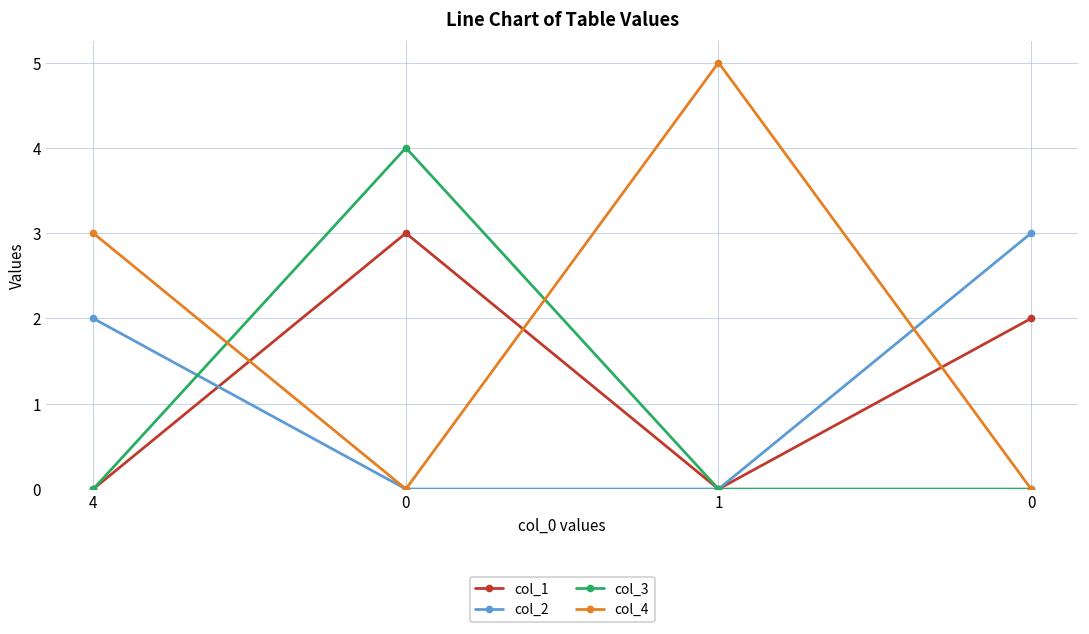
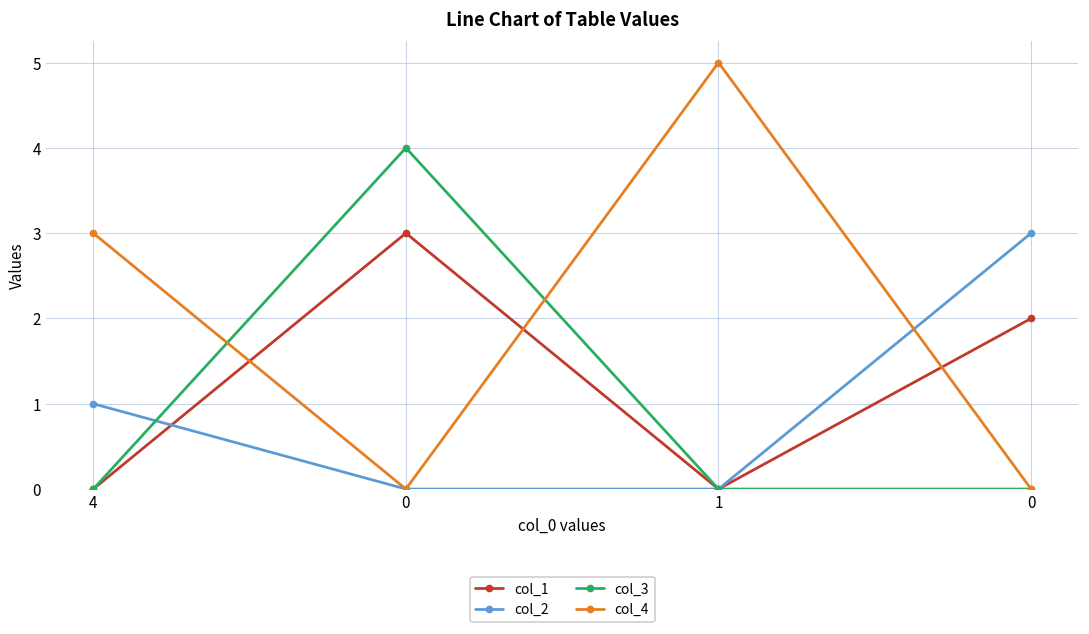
col_2, 4: 2 -> 1
